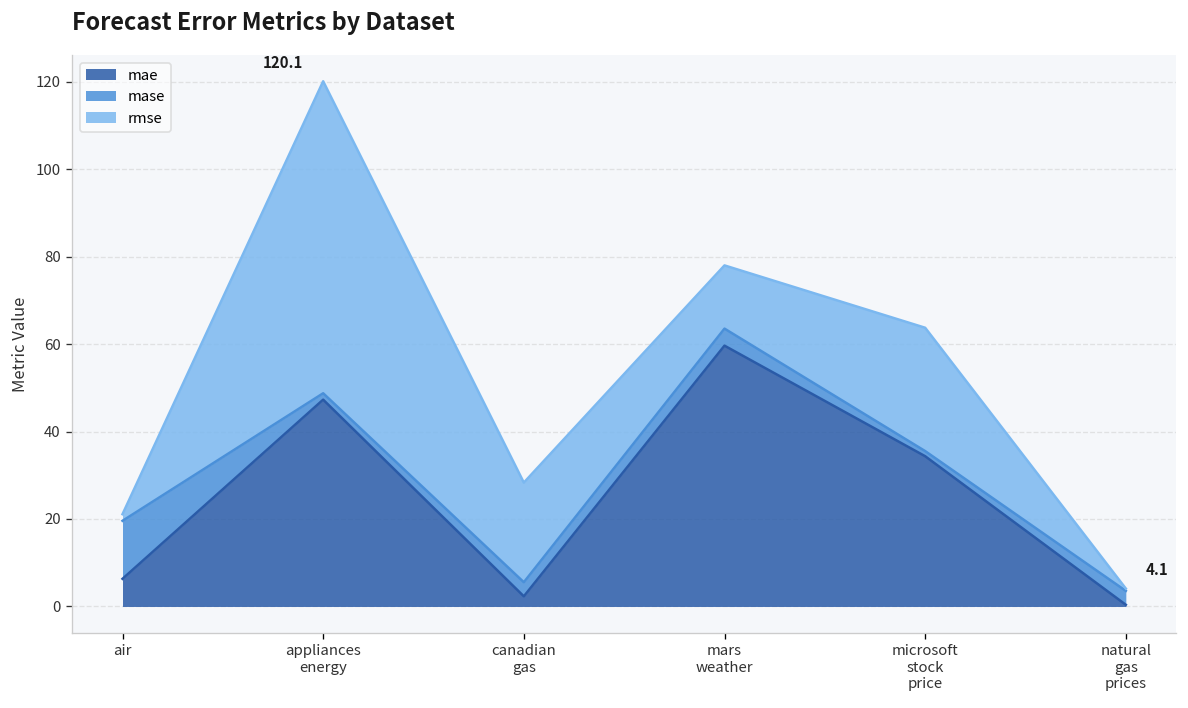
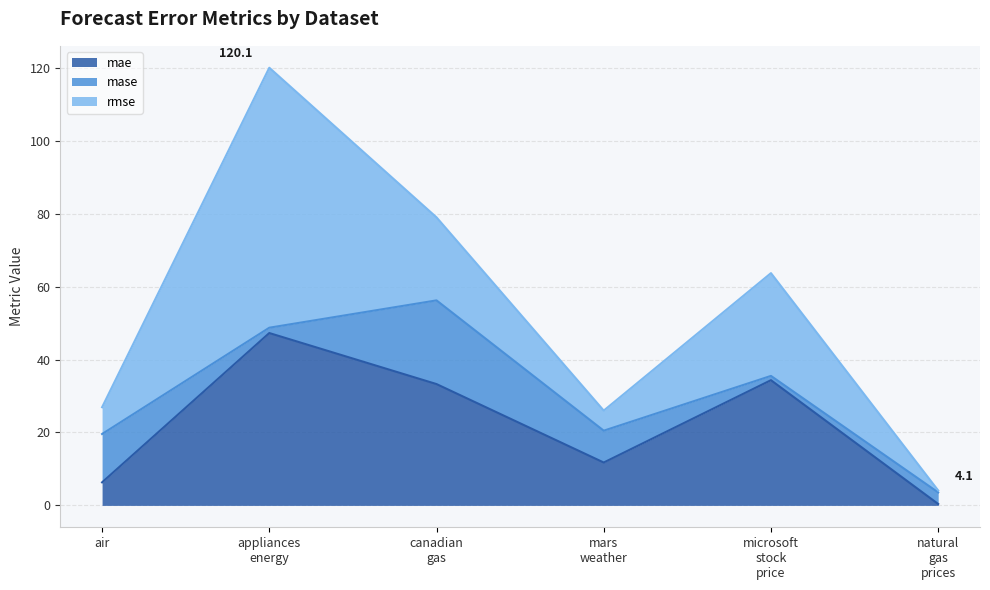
rmse, air: 2 -> 7
mae, canadian gas: 2 -> 33
mase, canadian gas: 3 -> 23
mae, mars weather: 60 -> 12
mase, mars weather: 4 -> 9
rmse, mars weather: 14 -> 6
